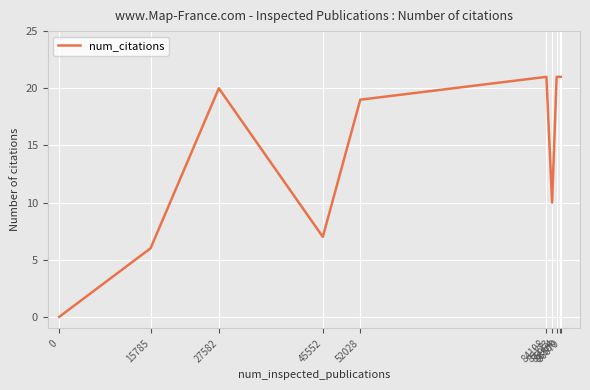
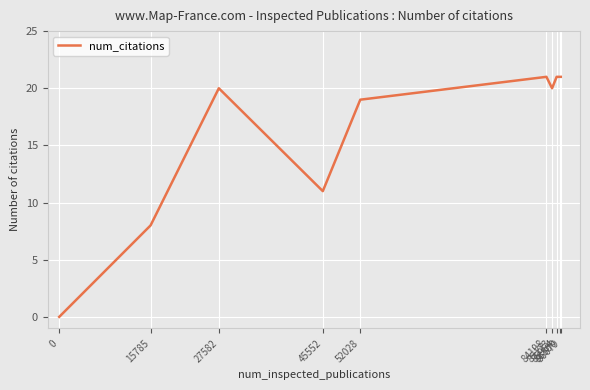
15785: 6 -> 8
45552: 7 -> 11
85173: 10 -> 20
